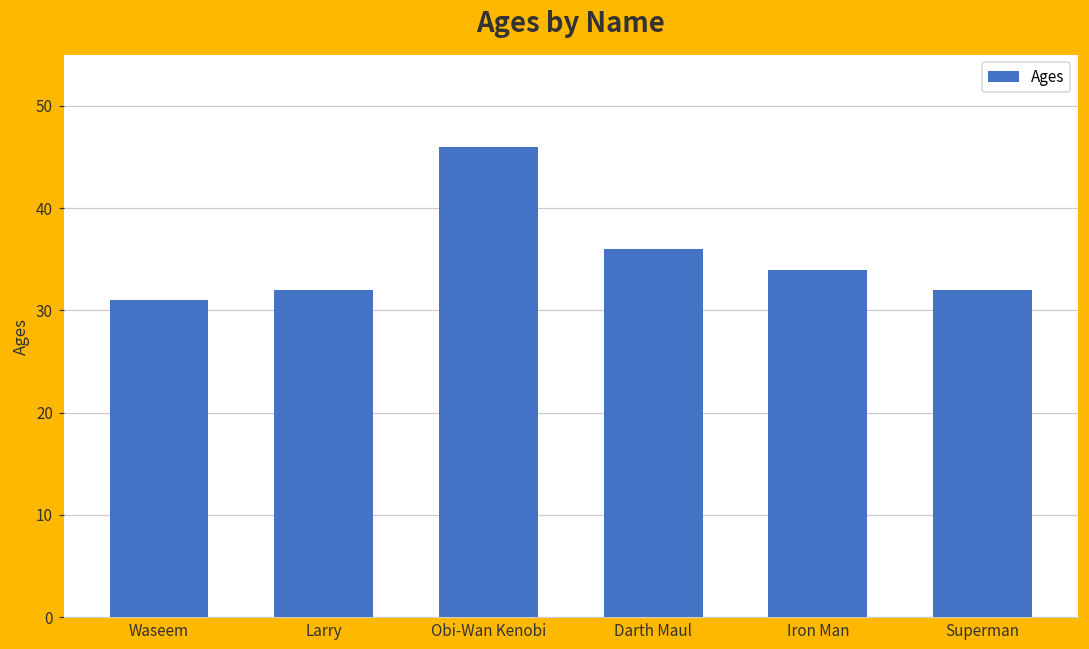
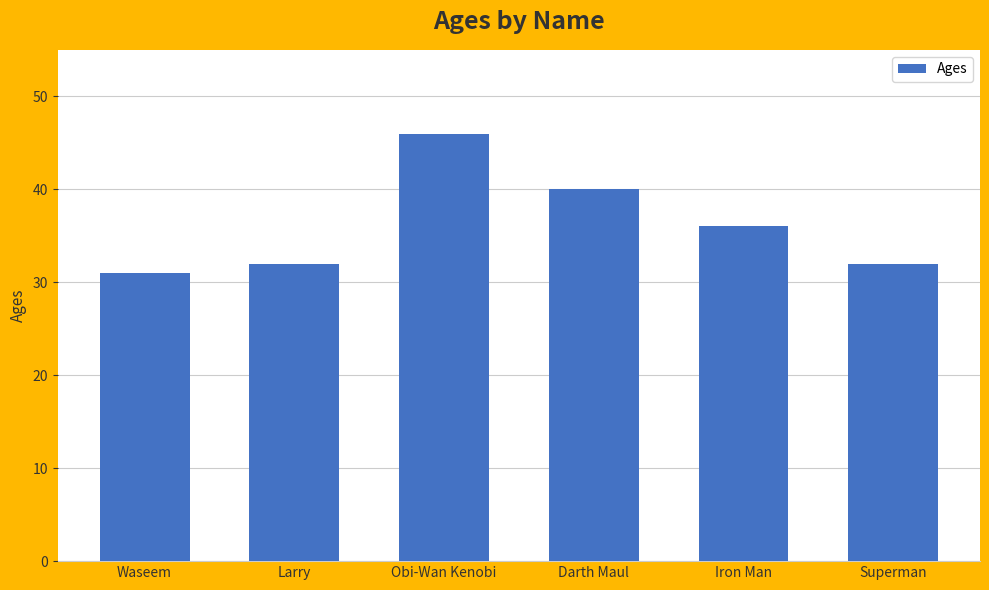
Darth Maul: 36 -> 40
Iron Man: 34 -> 36
